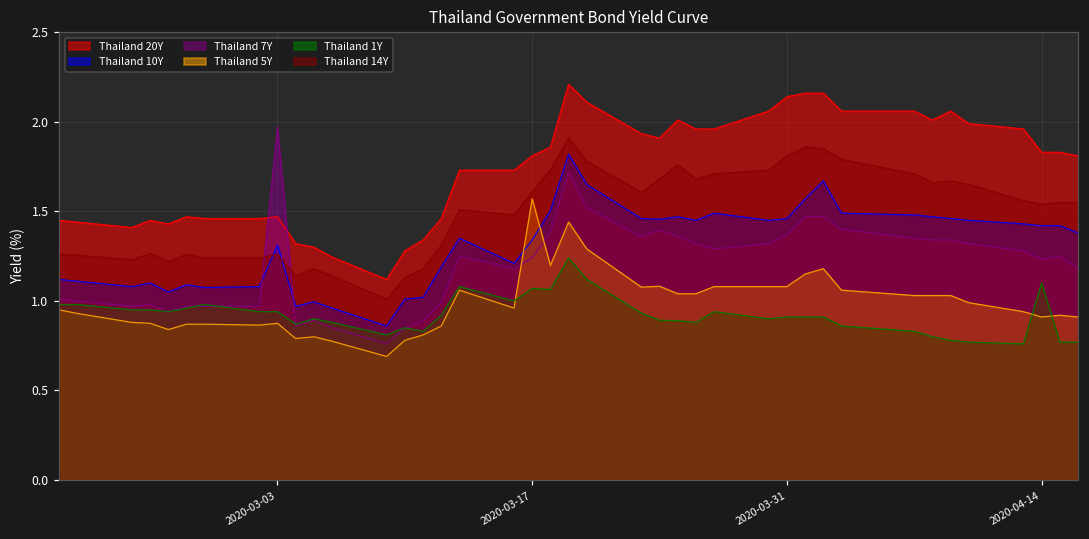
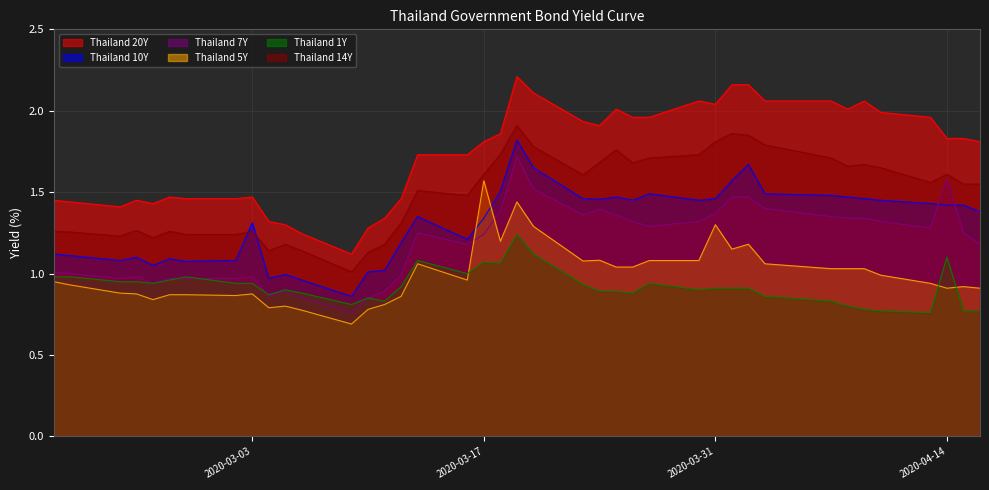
Thailand 7Y, 2020-03-03: 1.97 -> 0.98
Thailand 20Y, 2020-03-31: 2.14 -> 2.04
Thailand 5Y, 2020-03-31: 1.08 -> 1.30
Thailand 7Y, 2020-04-14: 1.23 -> 1.58
Thailand 14Y, 2020-04-14: 1.54 -> 1.61
